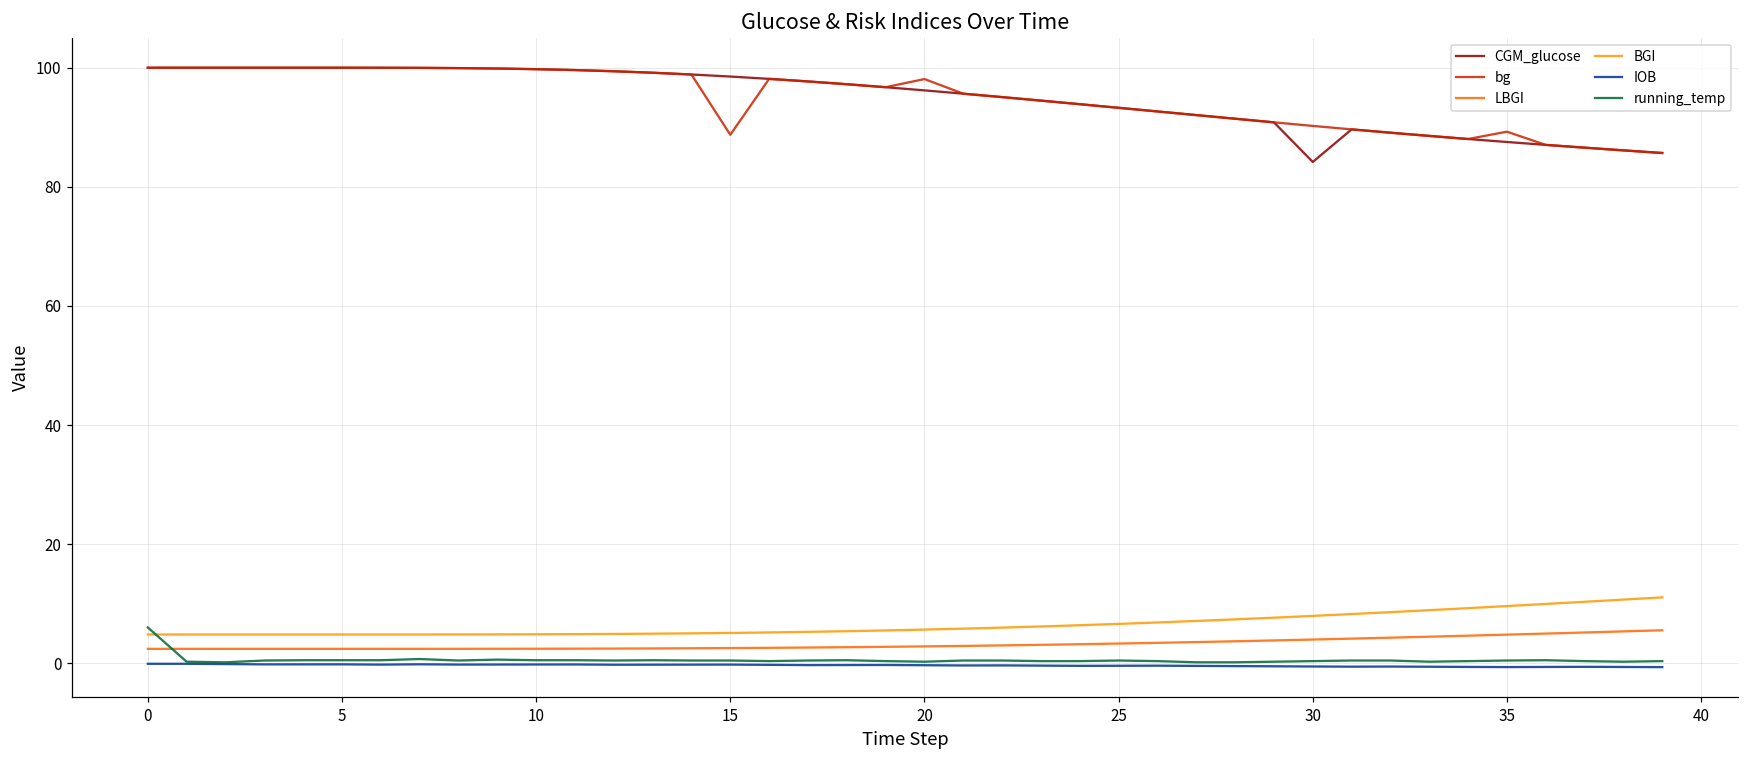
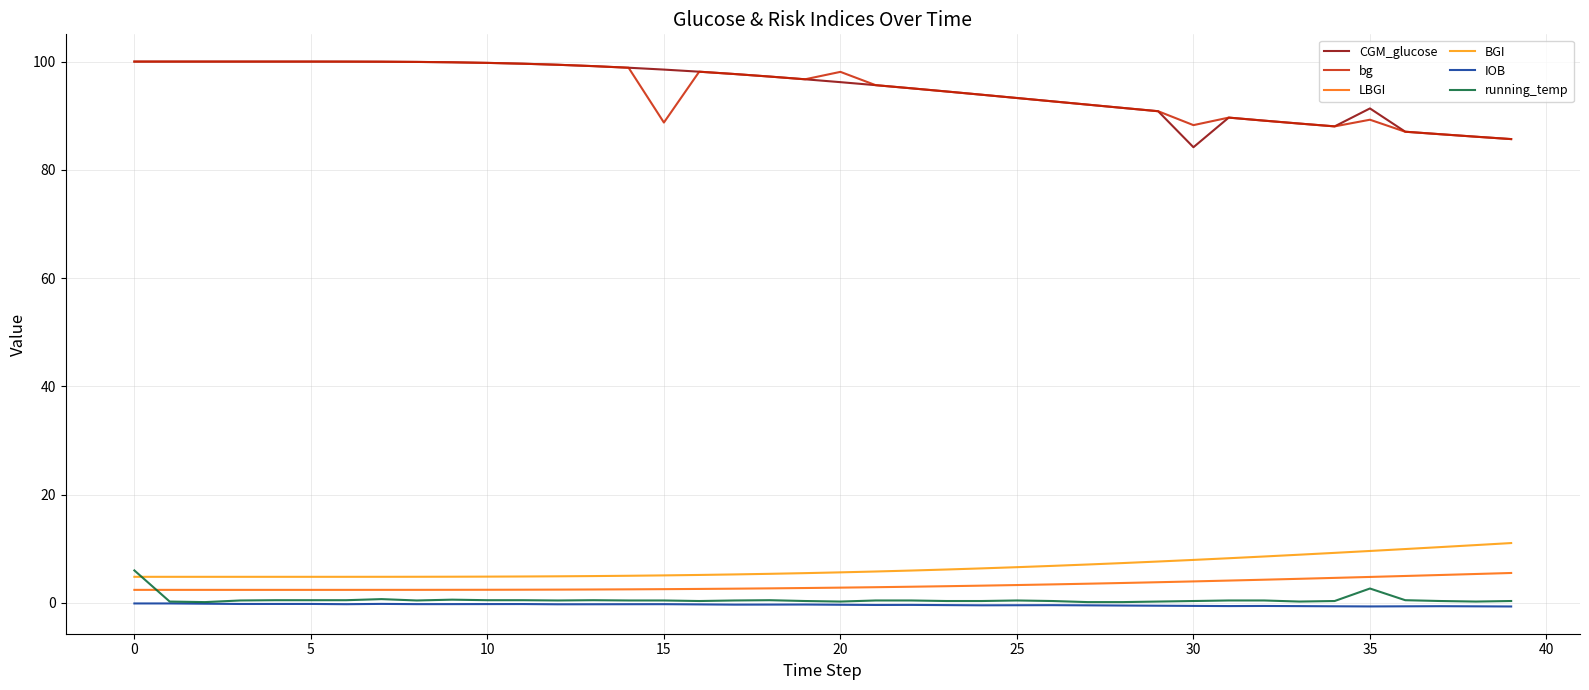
bg, 30: 90 -> 88
CGM_glucose, 35: 88 -> 91
running_temp, 35: 0 -> 3
